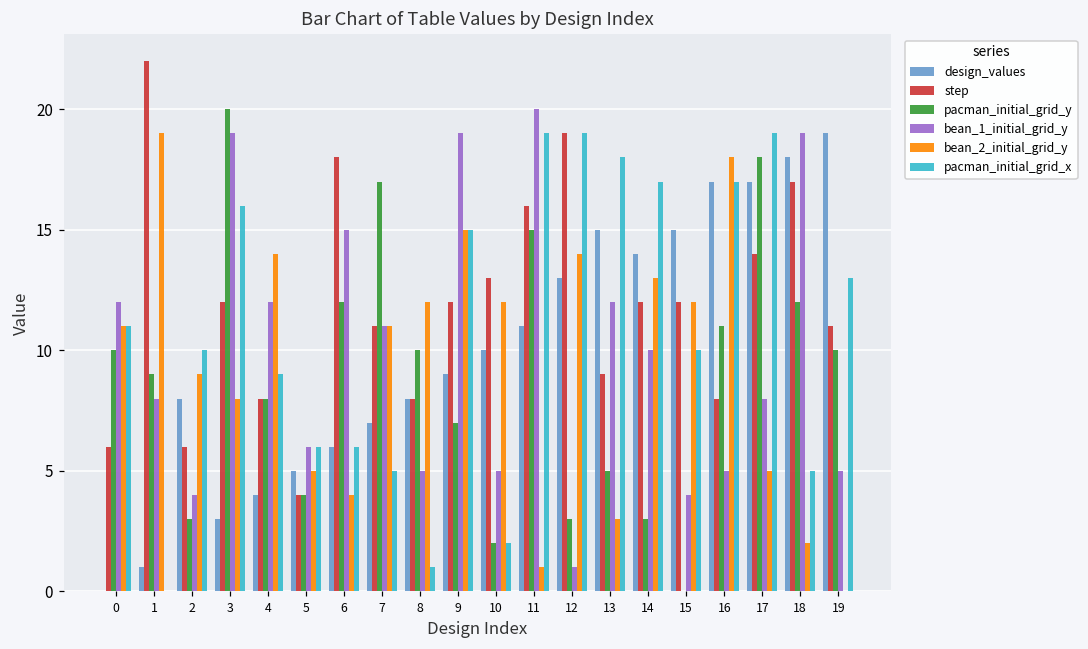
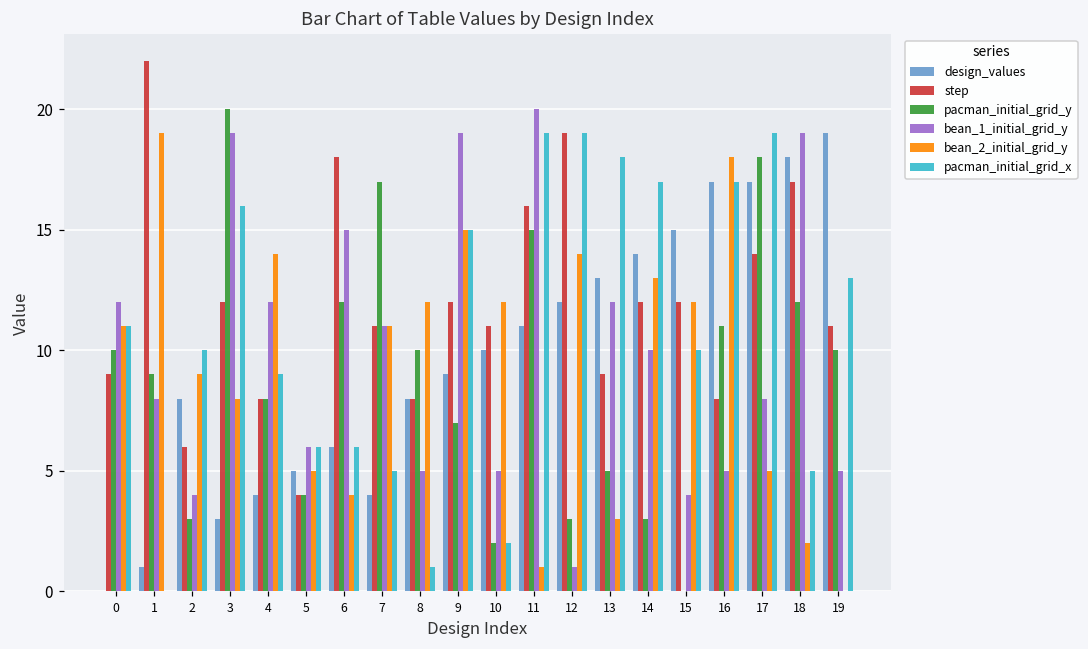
step, 0: 6 -> 9
design_values, 7: 7 -> 4
step, 10: 13 -> 11
design_values, 12: 13 -> 12
design_values, 13: 15 -> 13
